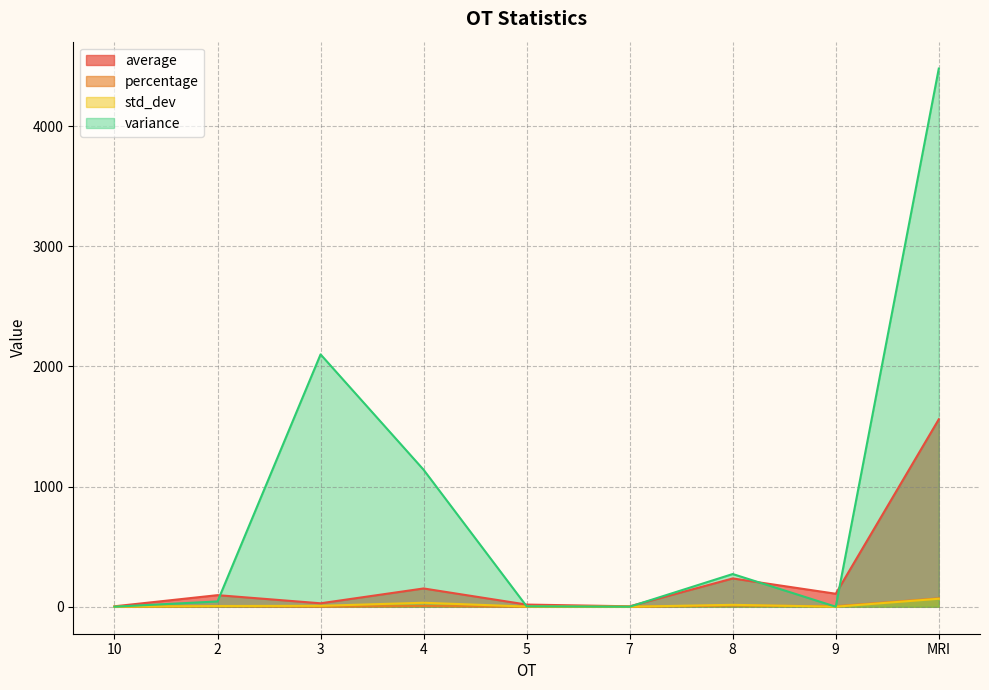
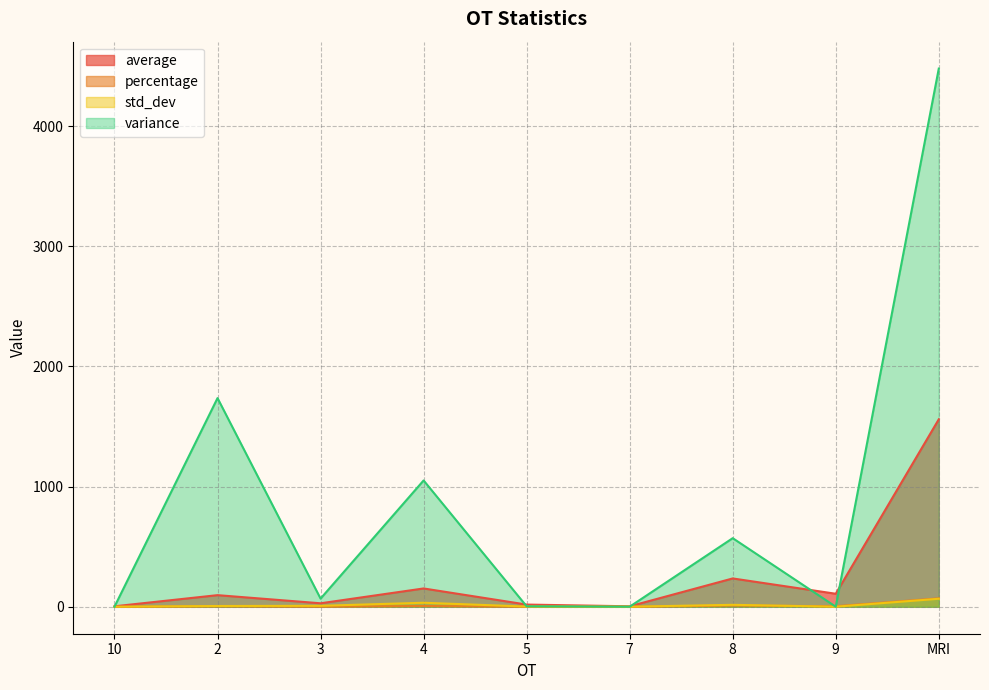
variance, 2: 40 -> 1740
variance, 3: 2100 -> 70
variance, 4: 1140 -> 1050
variance, 8: 270 -> 570
